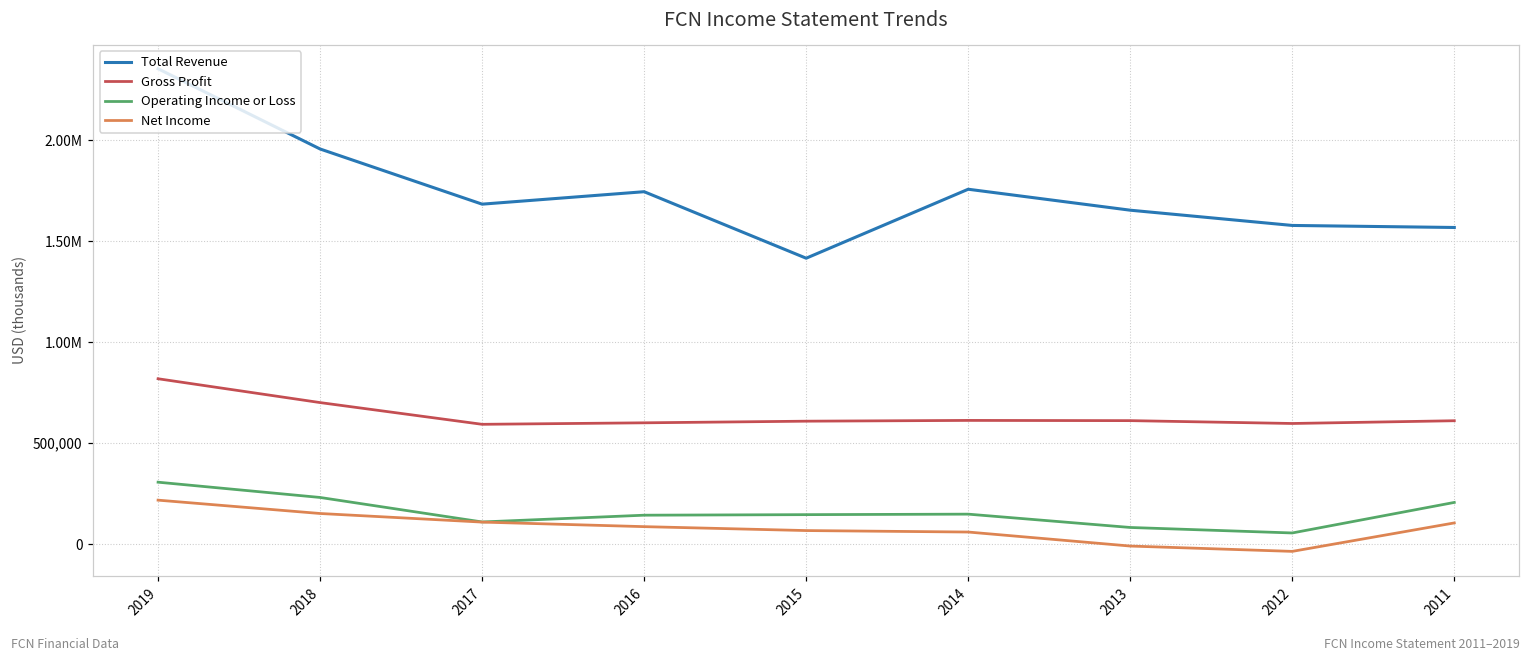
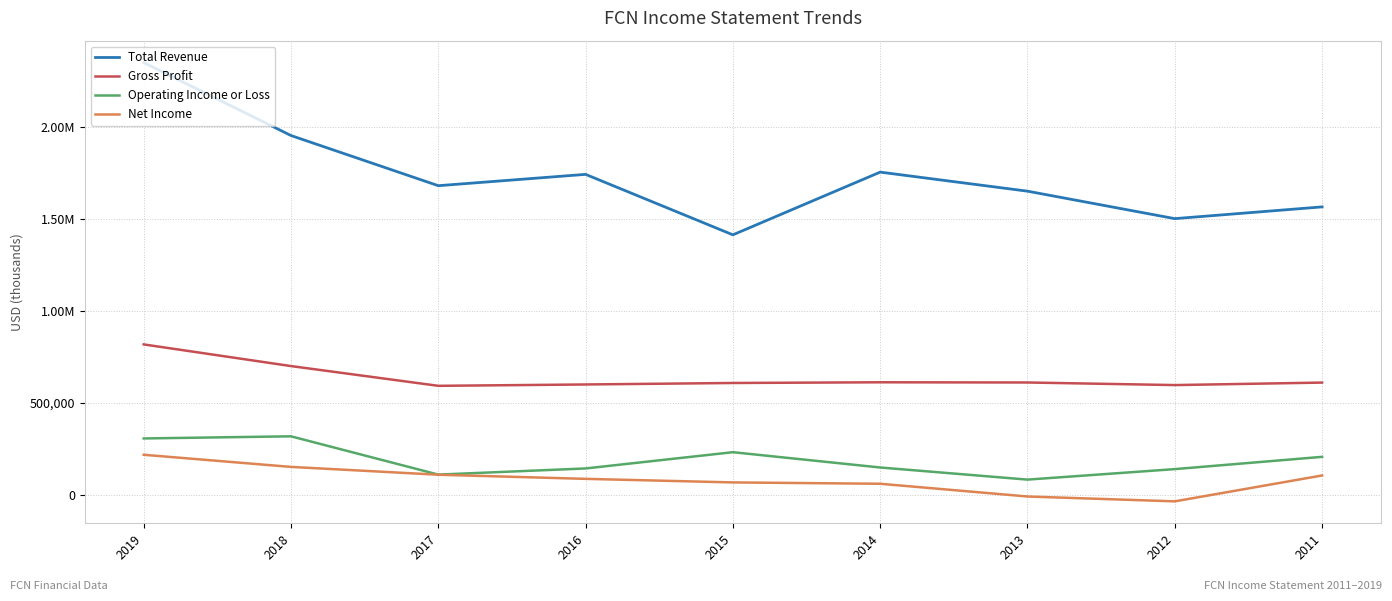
Operating Income or Loss, 2018: 230,000 -> 320,000
Operating Income or Loss, 2015: 140,000 -> 230,000
Total Revenue, 2012: 1,580,000 -> 1,500,000
Operating Income or Loss, 2012: 50,000 -> 140,000
